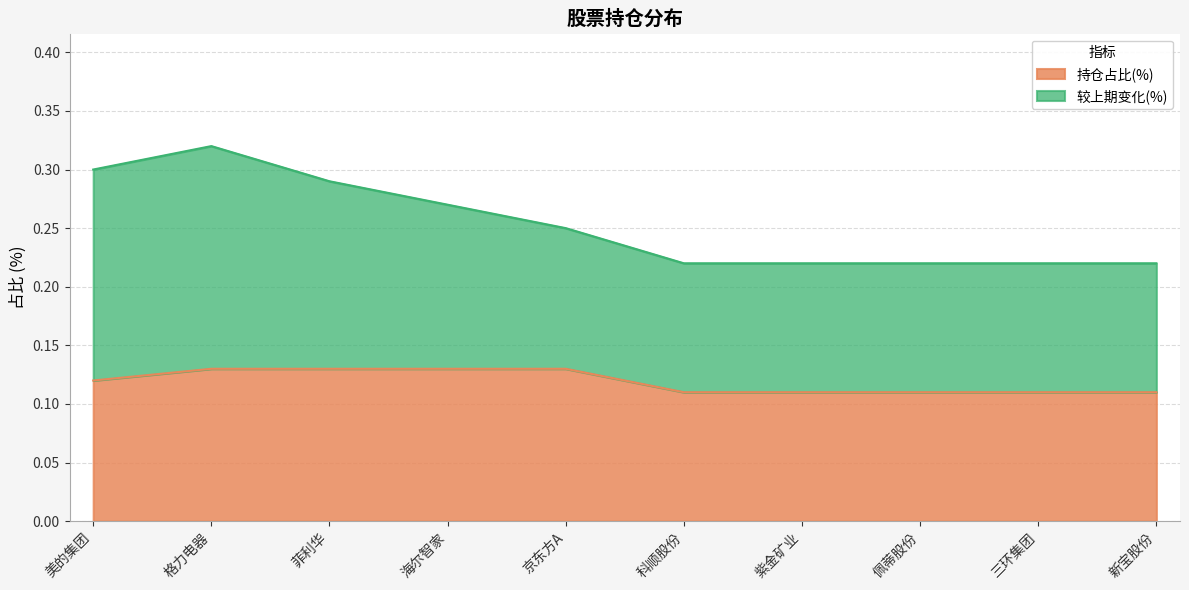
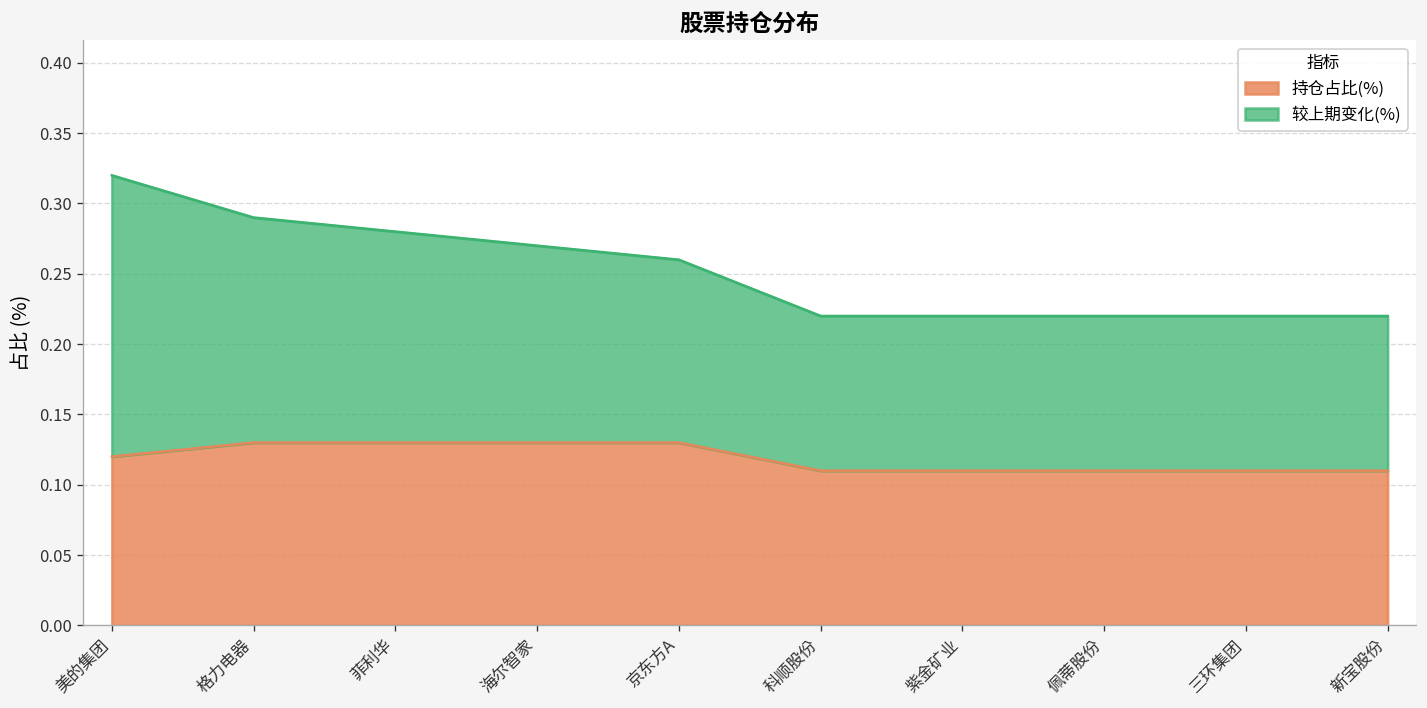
较上期变化(%), 美的集团: 0.18 -> 0.20
较上期变化(%), 格力电器: 0.19 -> 0.16
较上期变化(%), 菲利华: 0.16 -> 0.15
较上期变化(%), 京东方A: 0.12 -> 0.13
